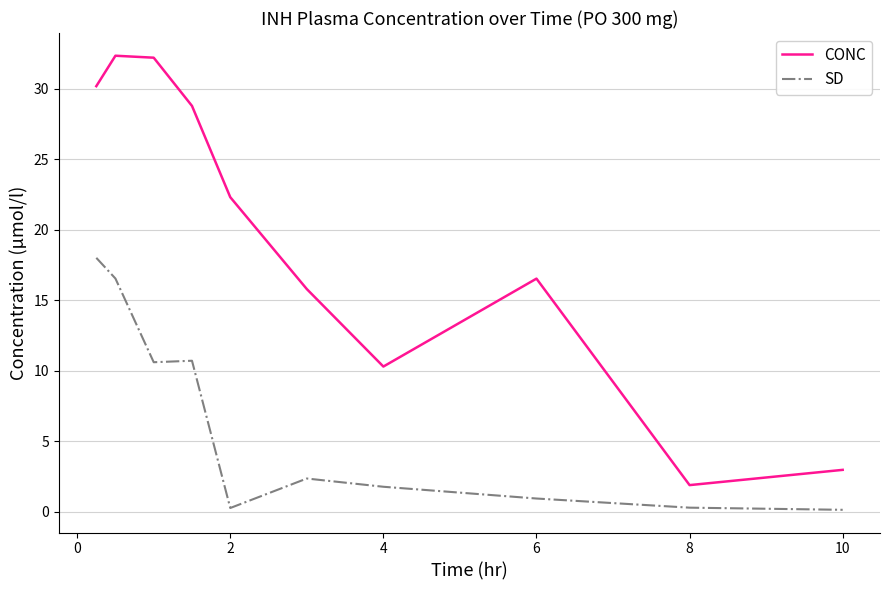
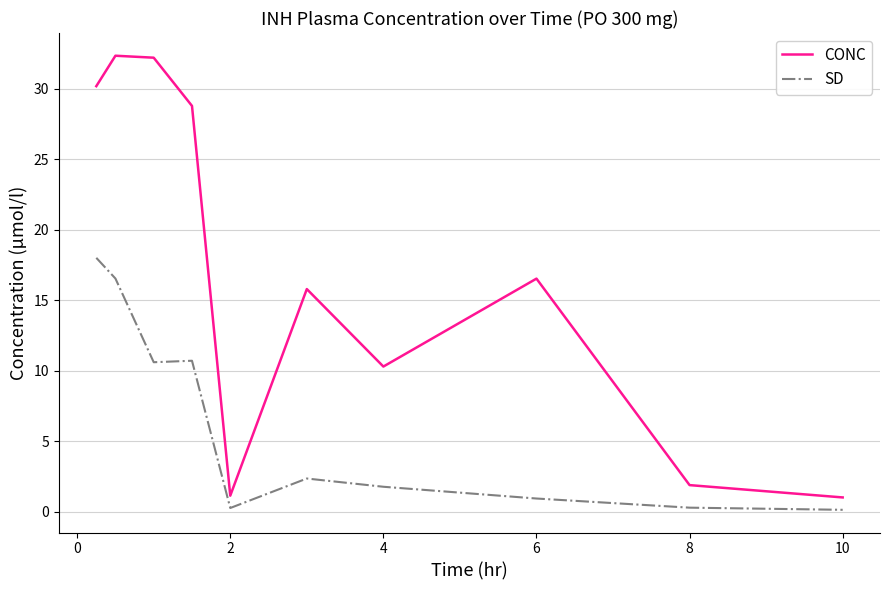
CONC, 2: 22.3 -> 1.1
CONC, 10: 3.0 -> 1.0
